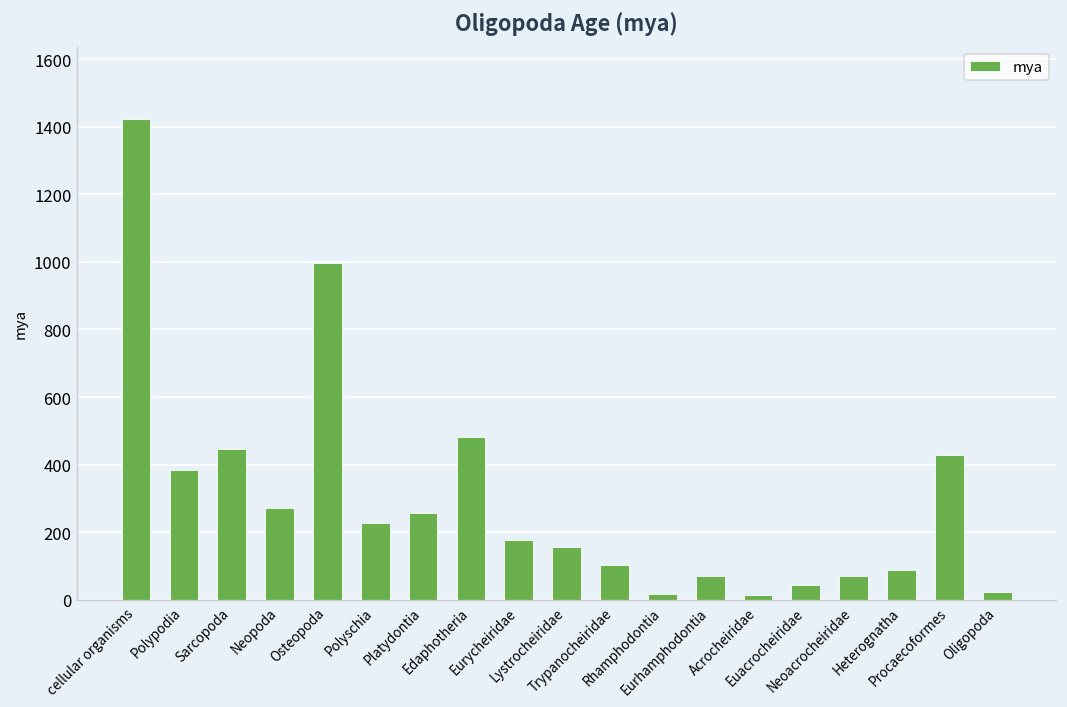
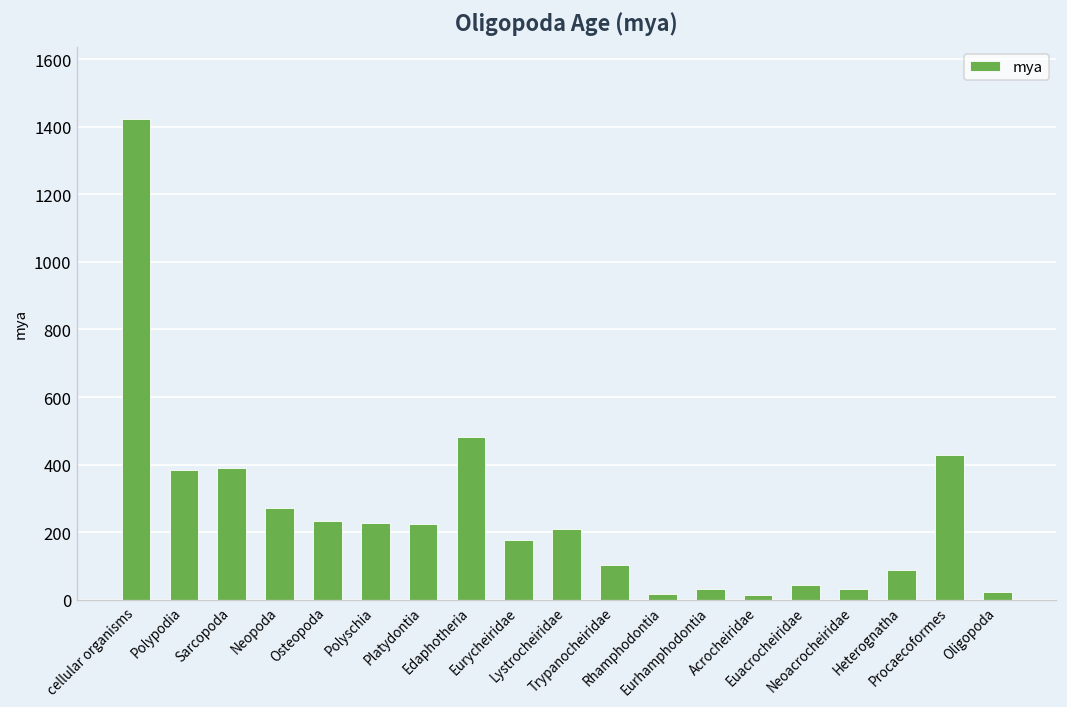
Sarcopoda: 450 -> 390
Osteopoda: 1000 -> 230
Platydontia: 260 -> 230
Lystrocheiridae: 160 -> 210
Eurhamphodontia: 70 -> 30
Neoacrocheiridae: 70 -> 30
